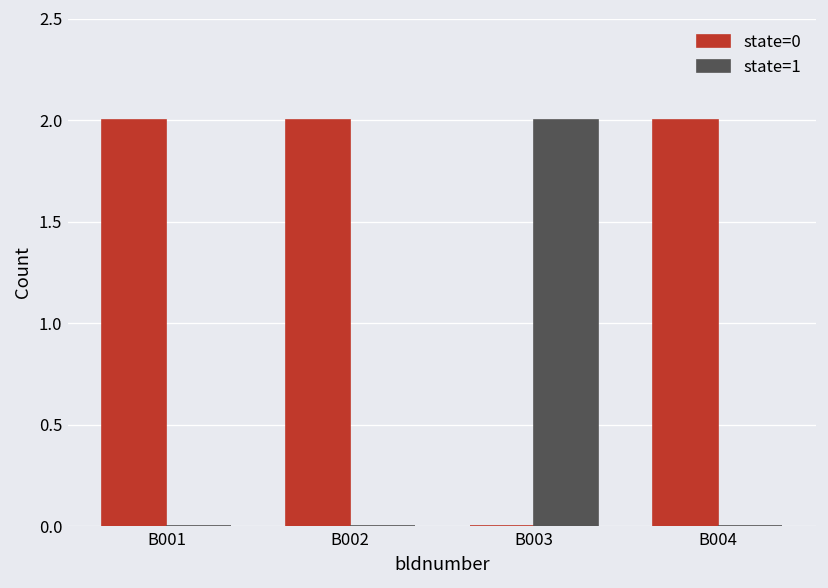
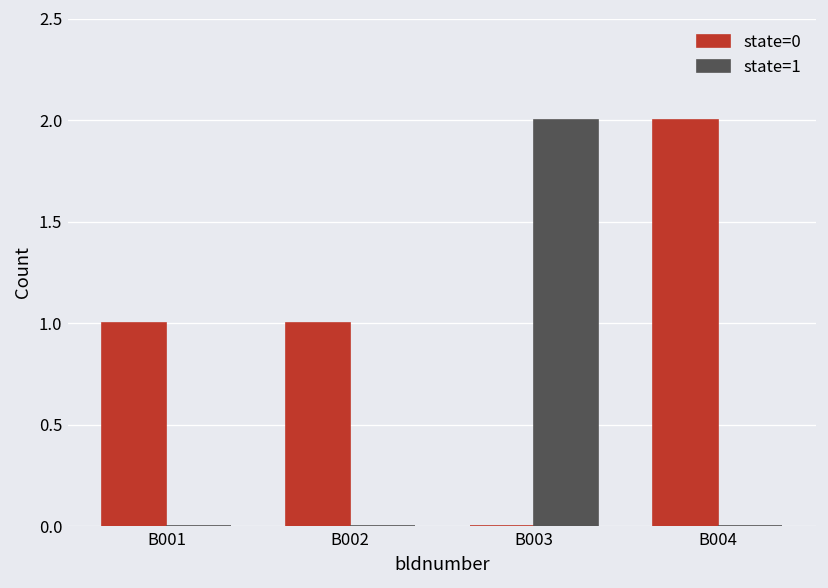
state=0, B001: 2 -> 1
state=0, B002: 2 -> 1
